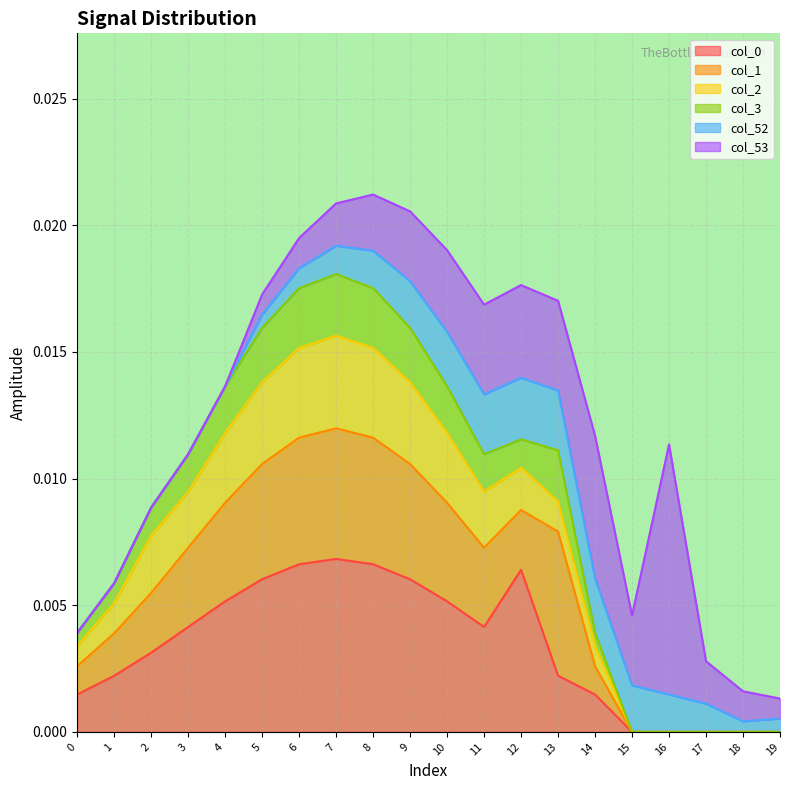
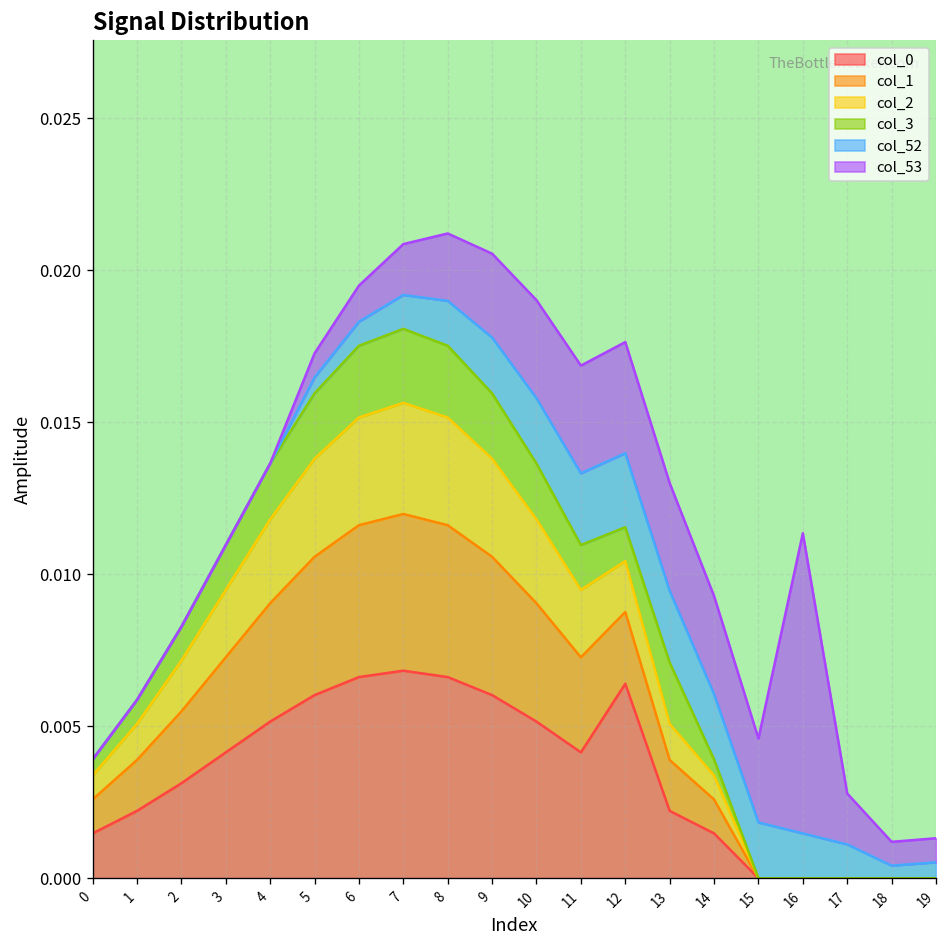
col_2, 2: 0.0023 -> 0.0017
col_1, 13: 0.0057 -> 0.0017
col_53, 14: 0.0056 -> 0.0032
col_53, 18: 0.0012 -> 0.0008
